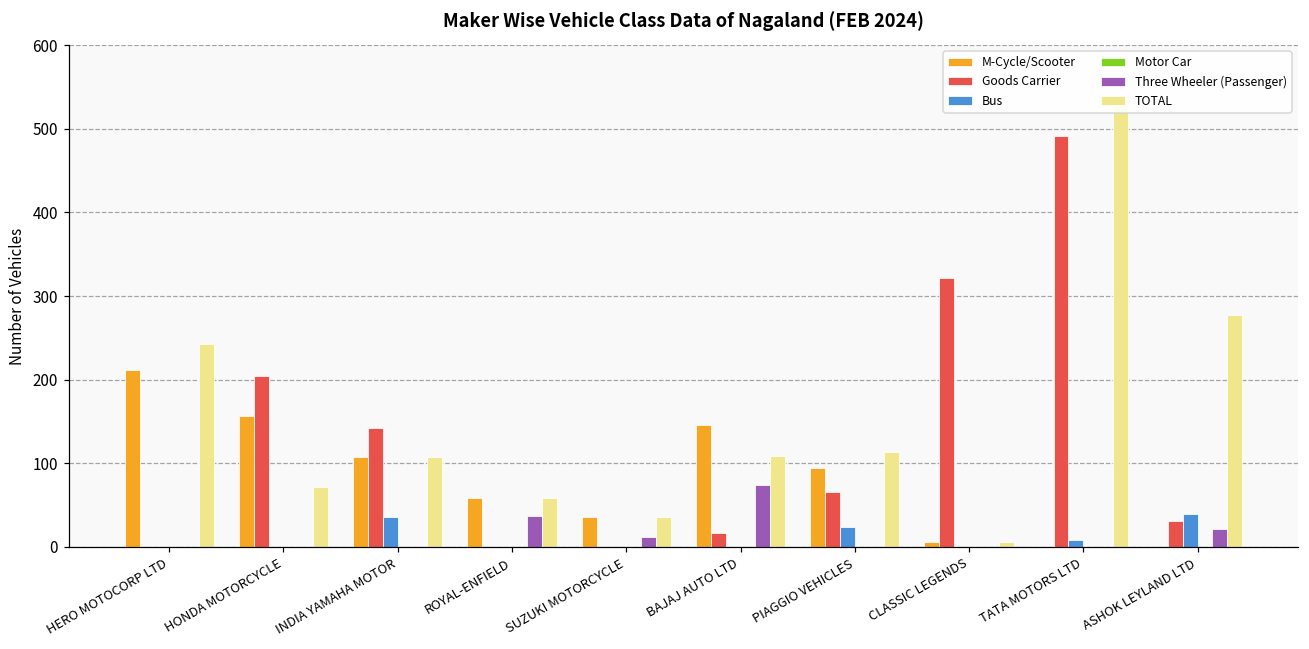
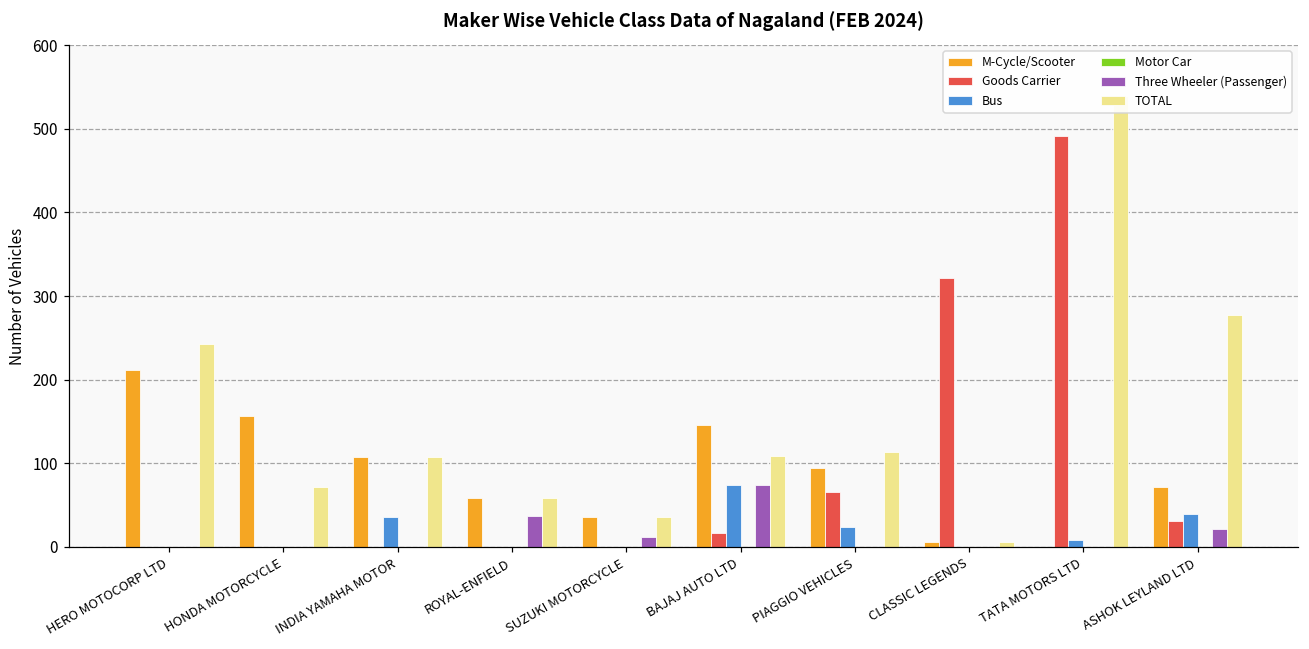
Goods Carrier, HONDA MOTORCYCLE: 200 -> 0
Goods Carrier, INDIA YAMAHA MOTOR: 140 -> 0
Bus, BAJAJ AUTO LTD: 0 -> 70
M-Cycle/Scooter, ASHOK LEYLAND LTD: 0 -> 70
